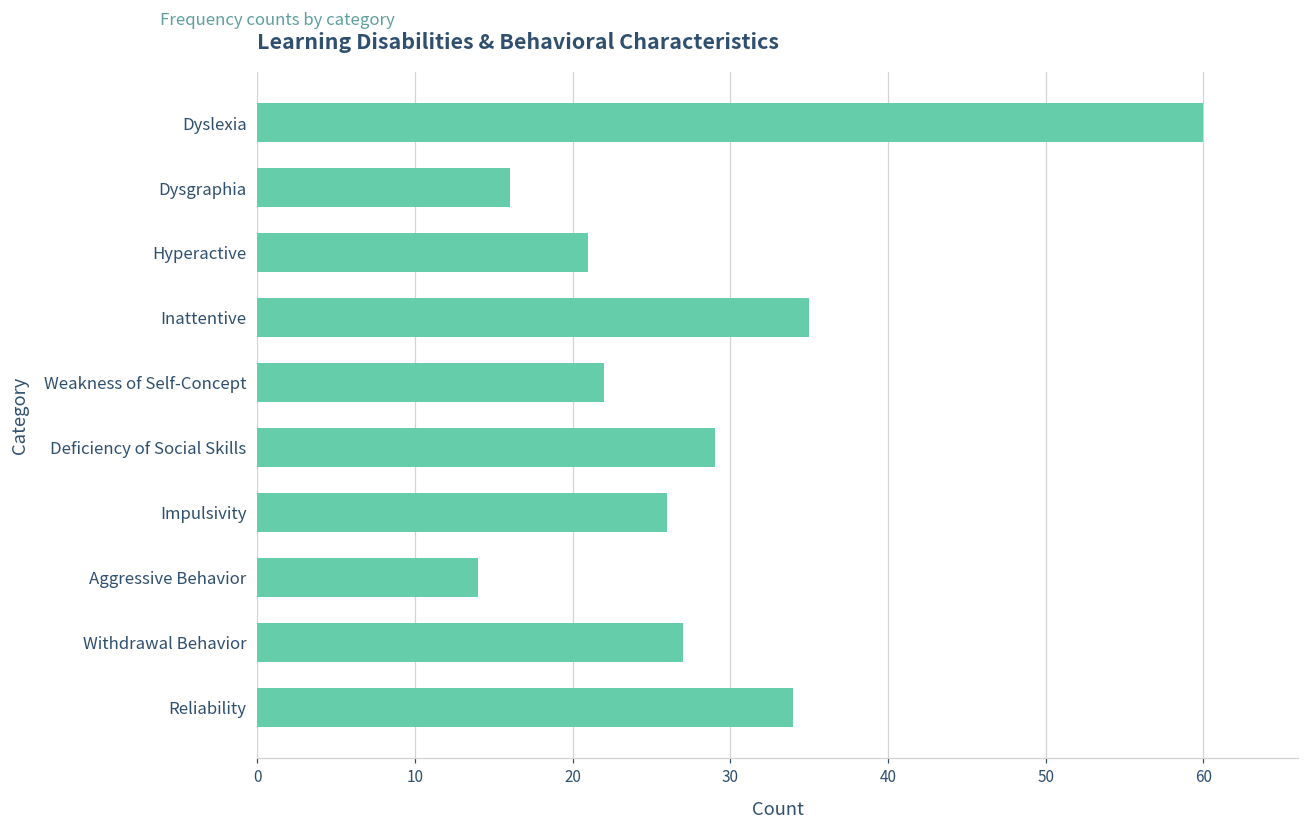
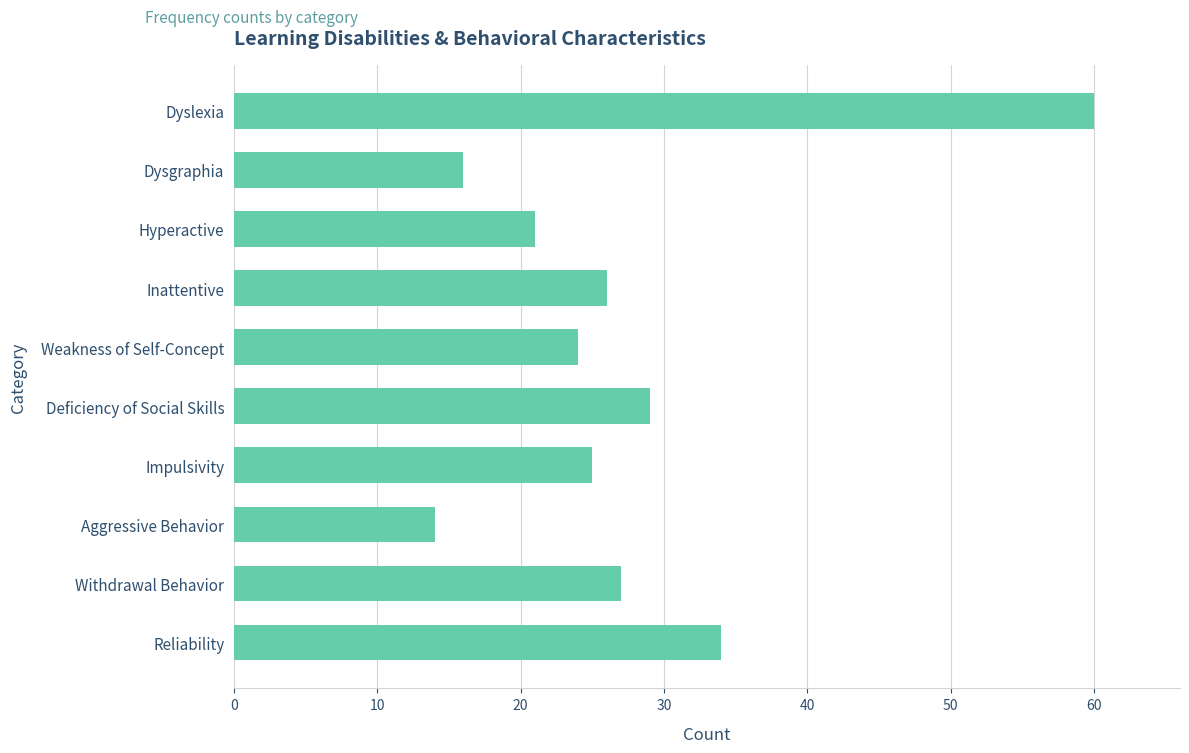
Inattentive: 35 -> 26
Weakness of Self-Concept: 22 -> 24
Impulsivity: 26 -> 25
